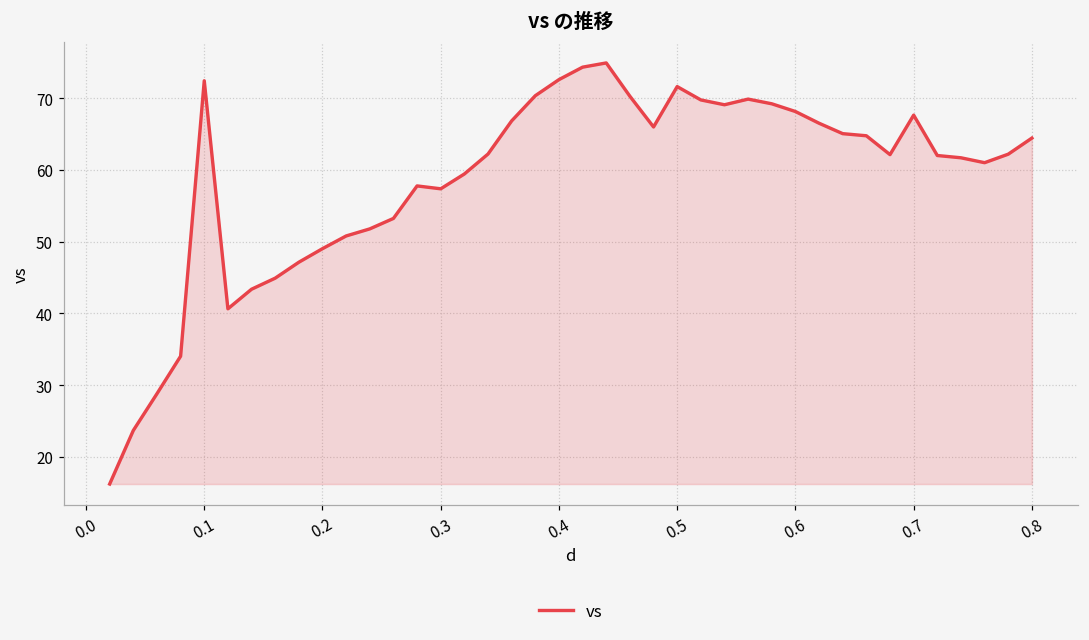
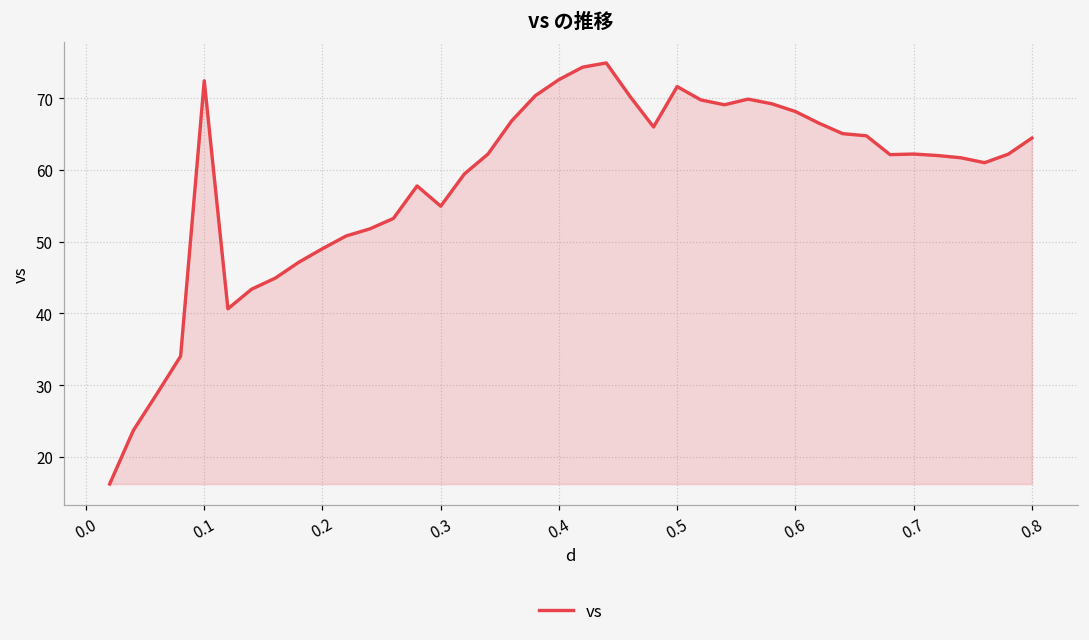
0.3: 57 -> 55
0.7: 68 -> 62
